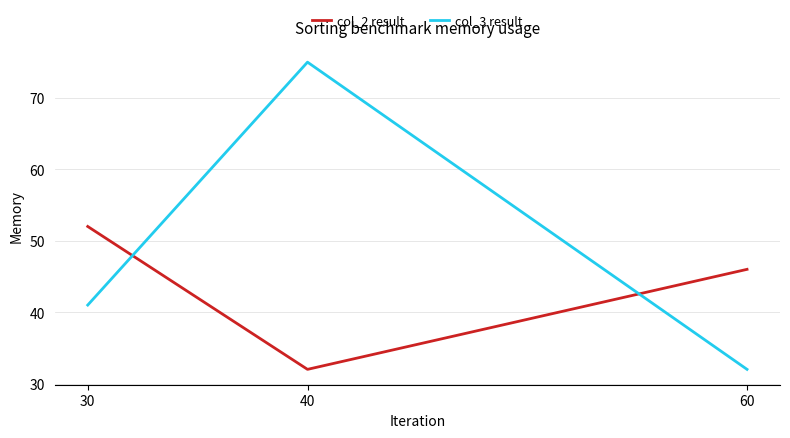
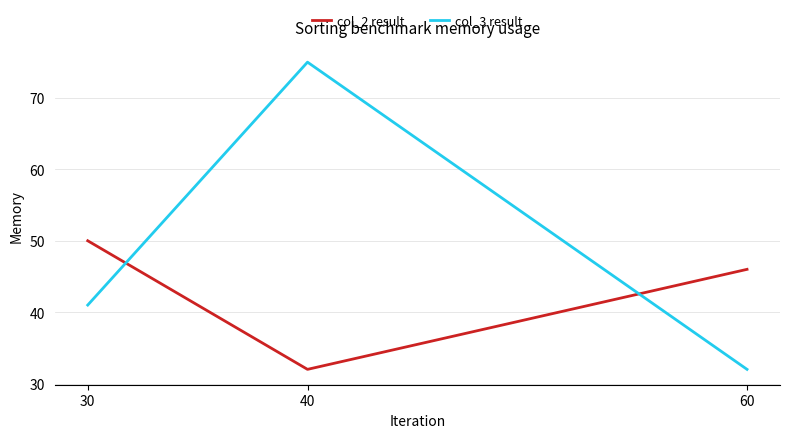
col_2 result, 30: 52 -> 50
